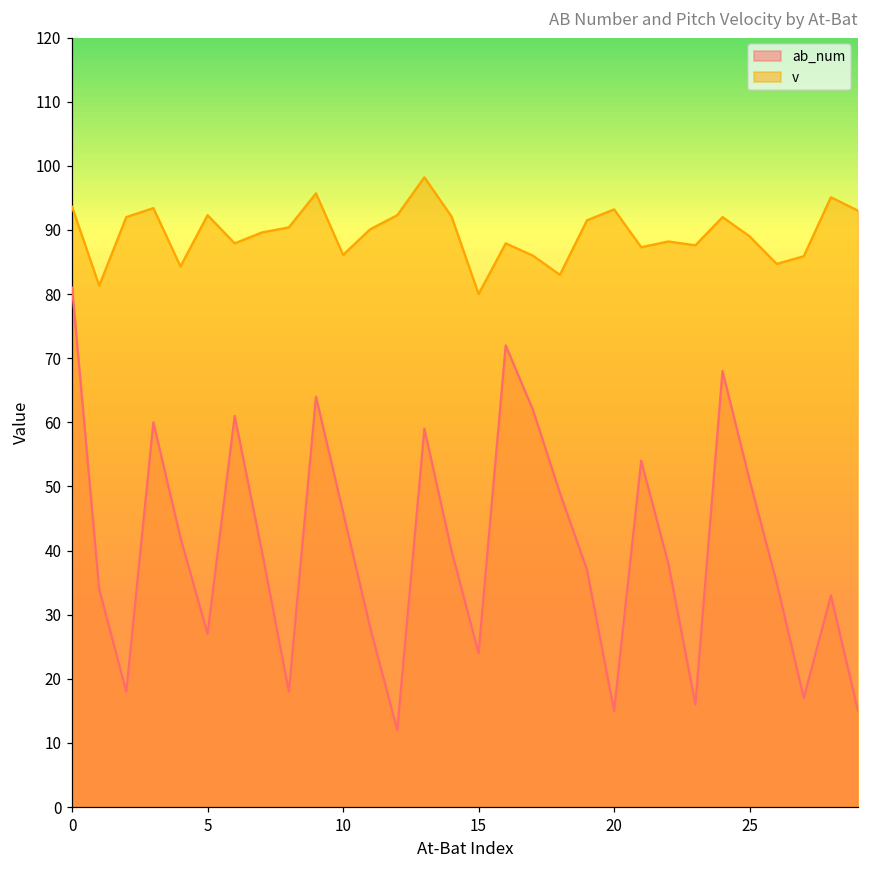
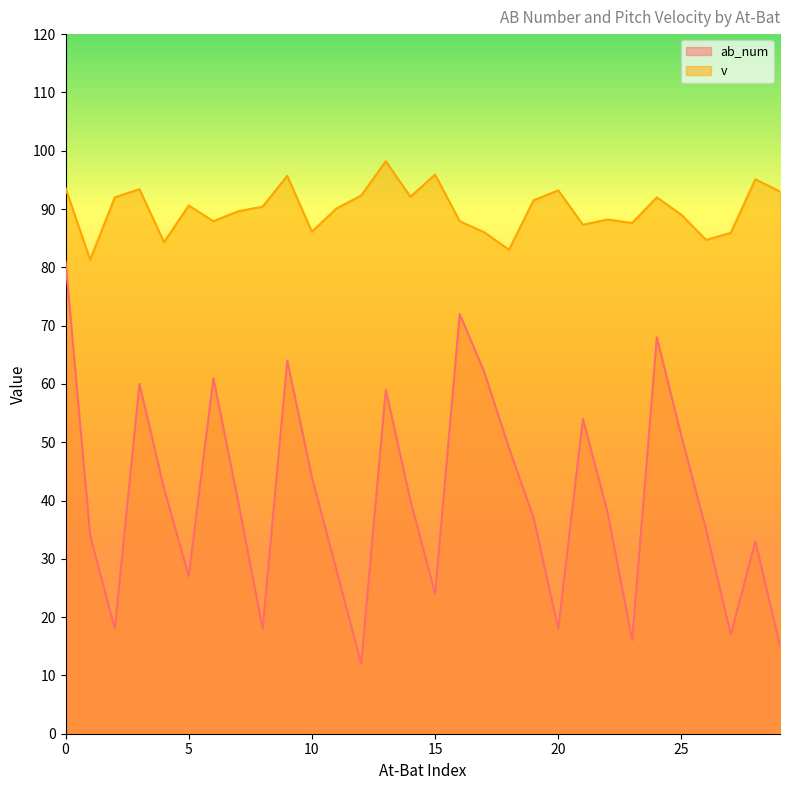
v, 5: 92 -> 91
ab_num, 10: 46 -> 44
v, 15: 80 -> 96
ab_num, 20: 15 -> 18
